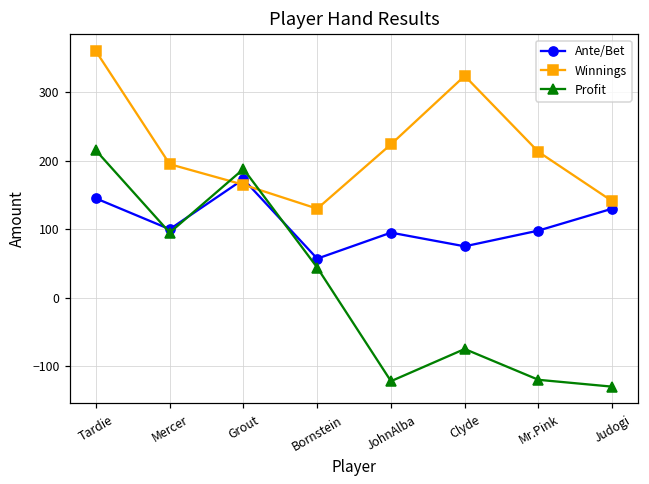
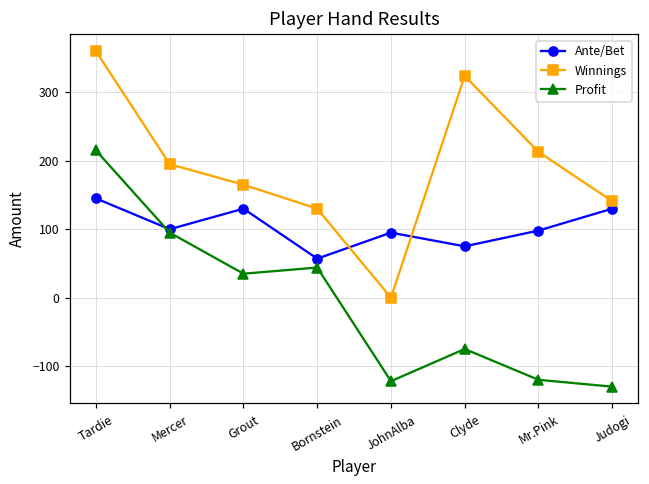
Ante/Bet, Grout: 170 -> 130
Profit, Grout: 190 -> 40
Winnings, JohnAlba: 220 -> 0
